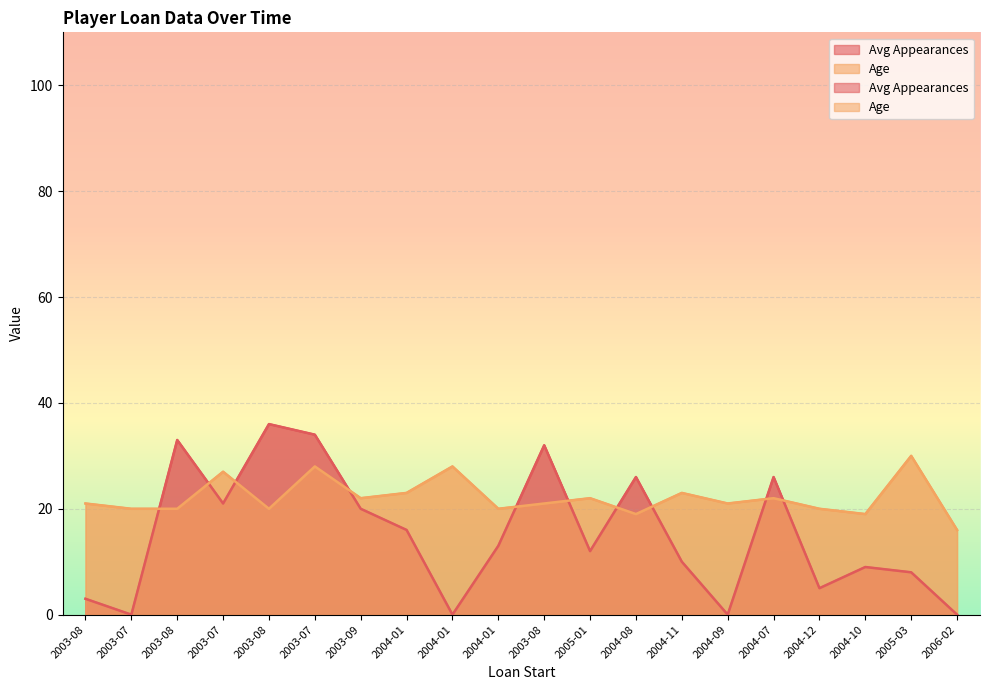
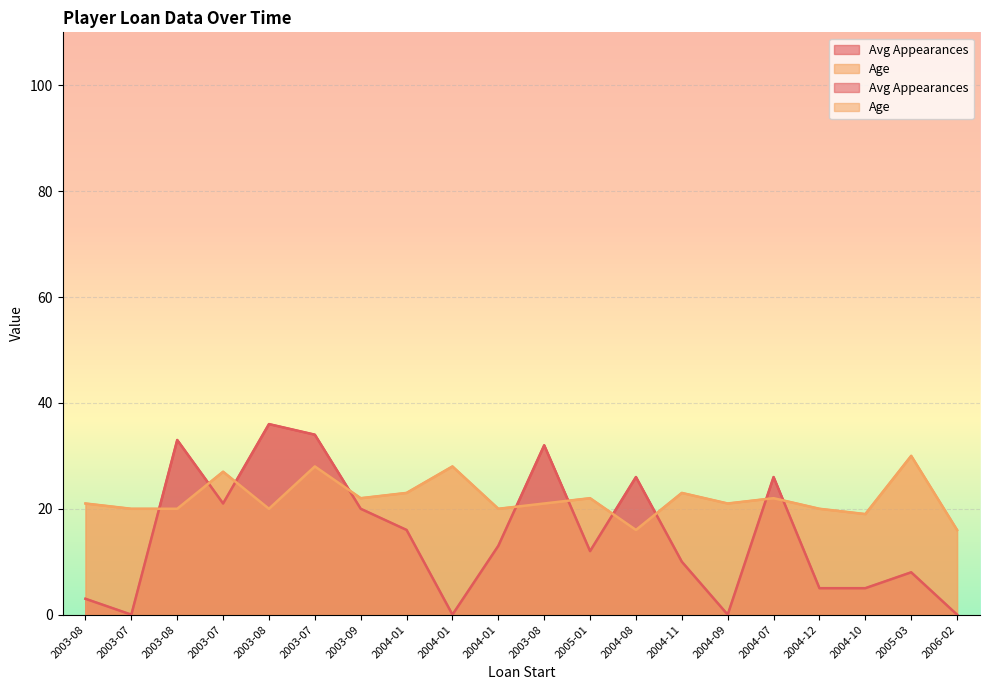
Age, 2004-08: 19 -> 16
Avg Appearances, 2004-10: 9 -> 5
